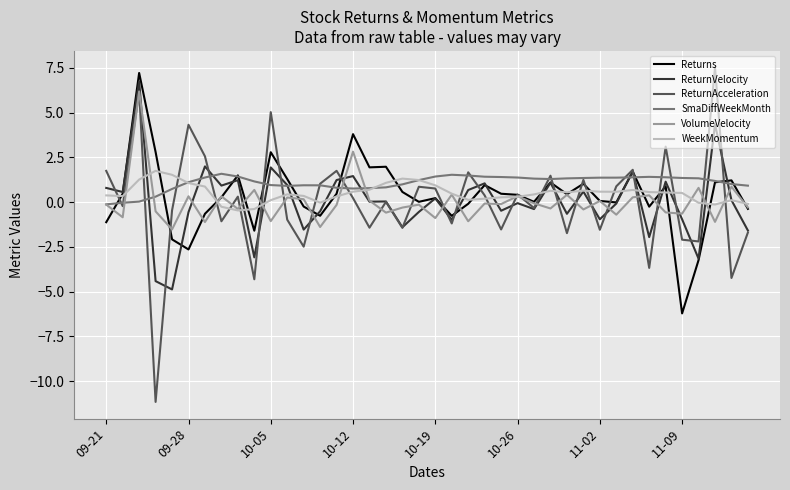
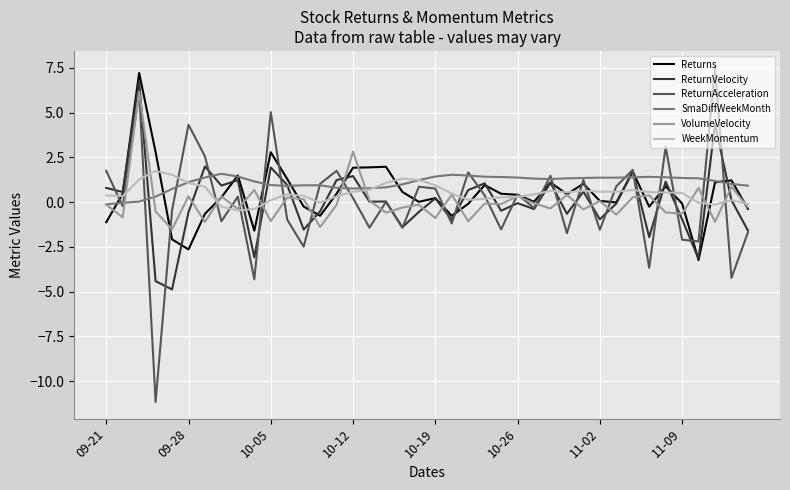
Returns, 10-12: 3.8 -> 1.9
Returns, 11-09: -6.2 -> -0.1
